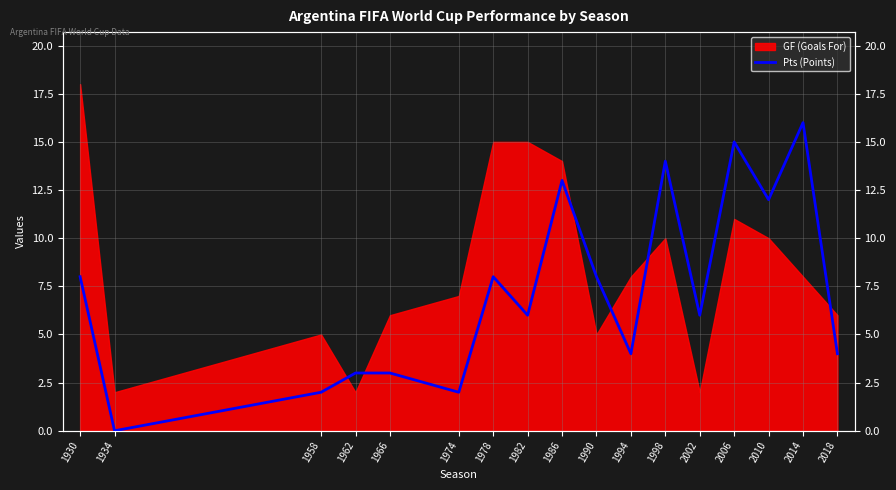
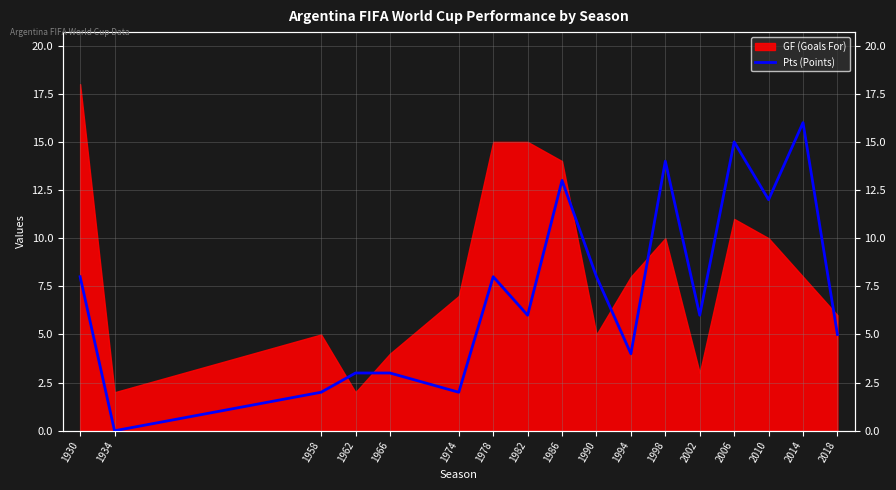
GF (Goals For), 1966: 6 -> 4
GF (Goals For), 2002: 2 -> 3
Pts (Points), 2018: 4 -> 5
